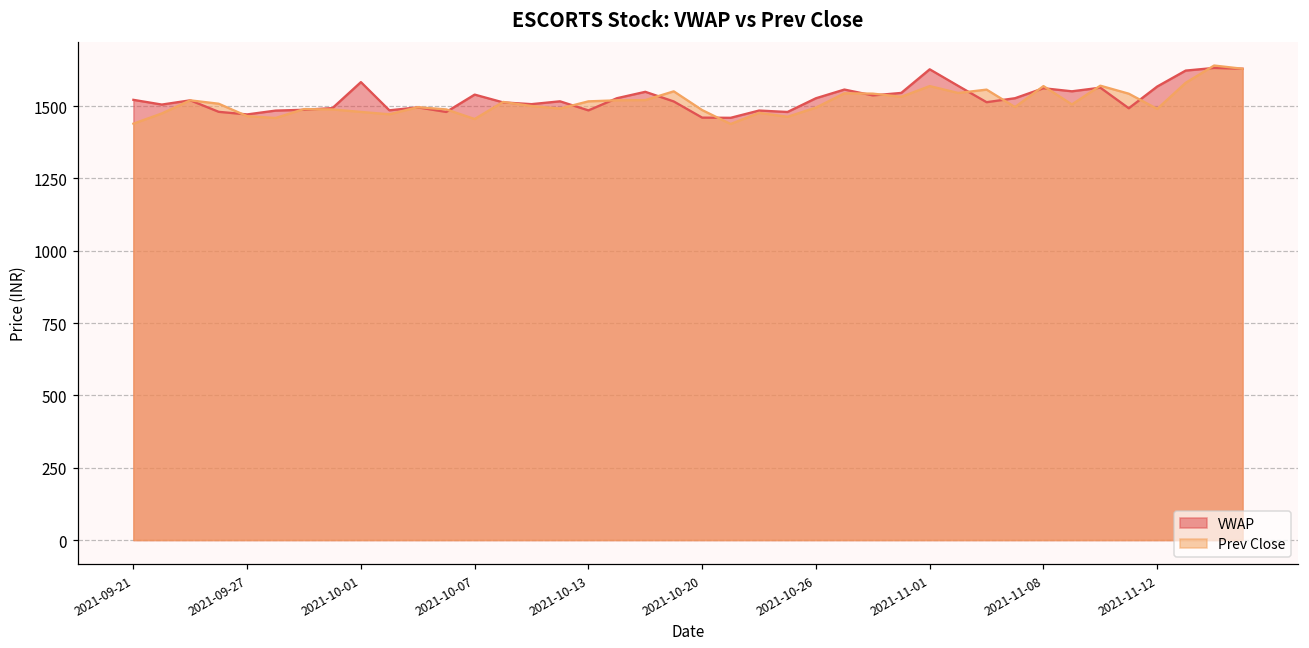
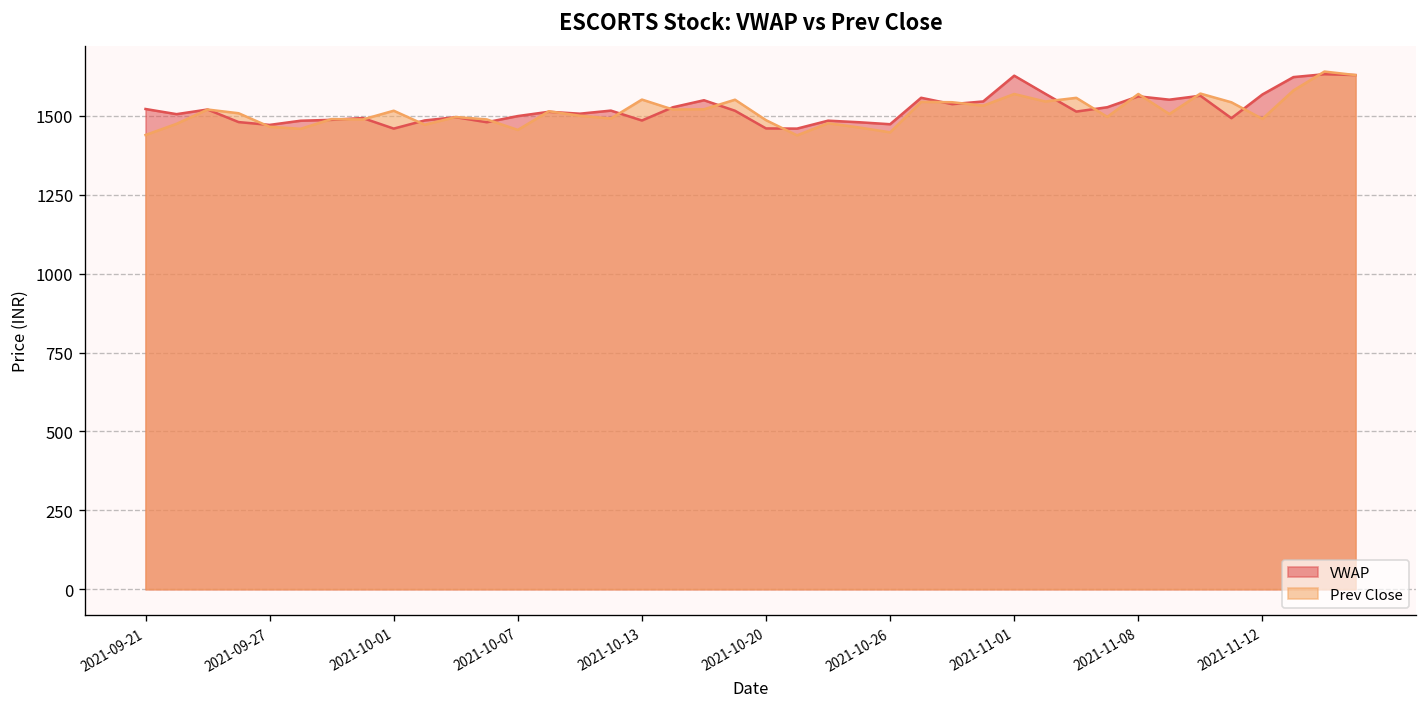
VWAP, 2021-10-01: 1580 -> 1460
Prev Close, 2021-10-01: 1480 -> 1520
VWAP, 2021-10-07: 1540 -> 1500
Prev Close, 2021-10-13: 1520 -> 1550
VWAP, 2021-10-26: 1530 -> 1470
Prev Close, 2021-10-26: 1500 -> 1450
